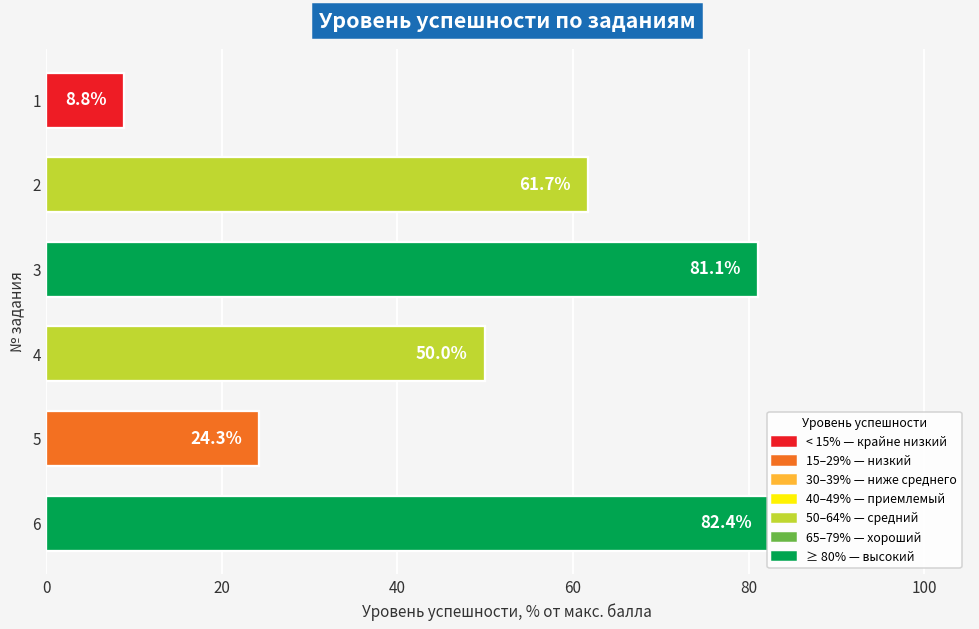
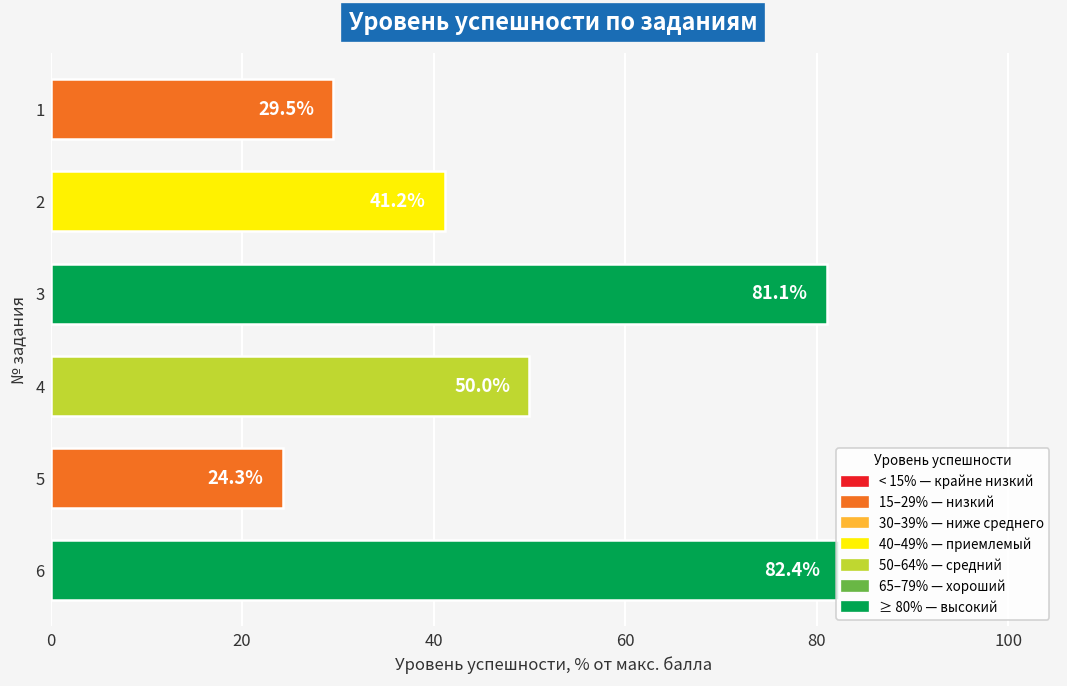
1: 8.8% -> 29.5%
2: 61.7% -> 41.2%
